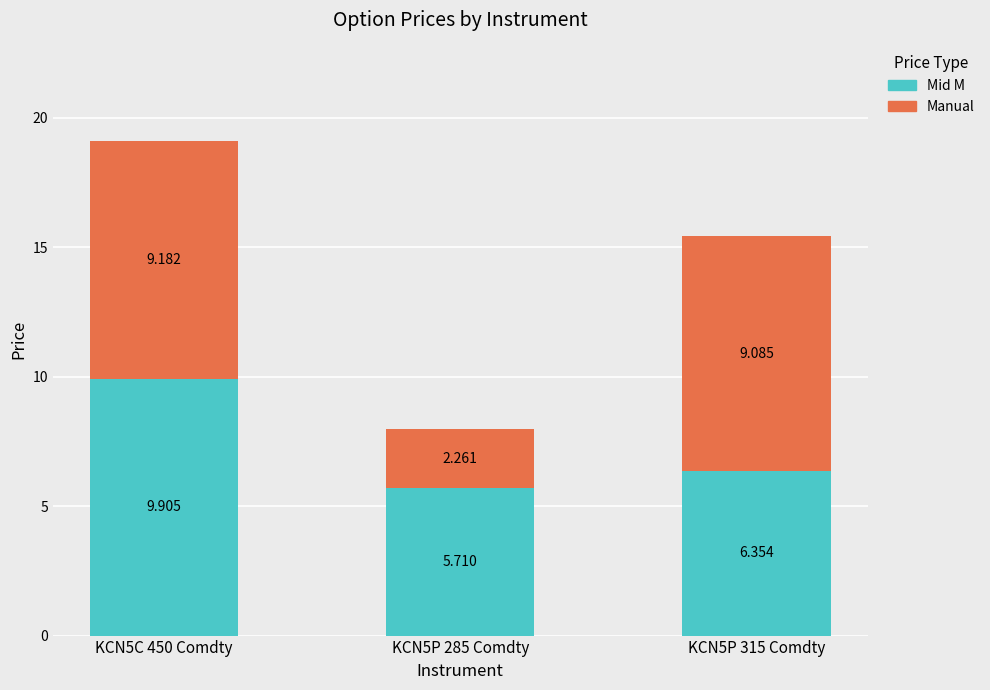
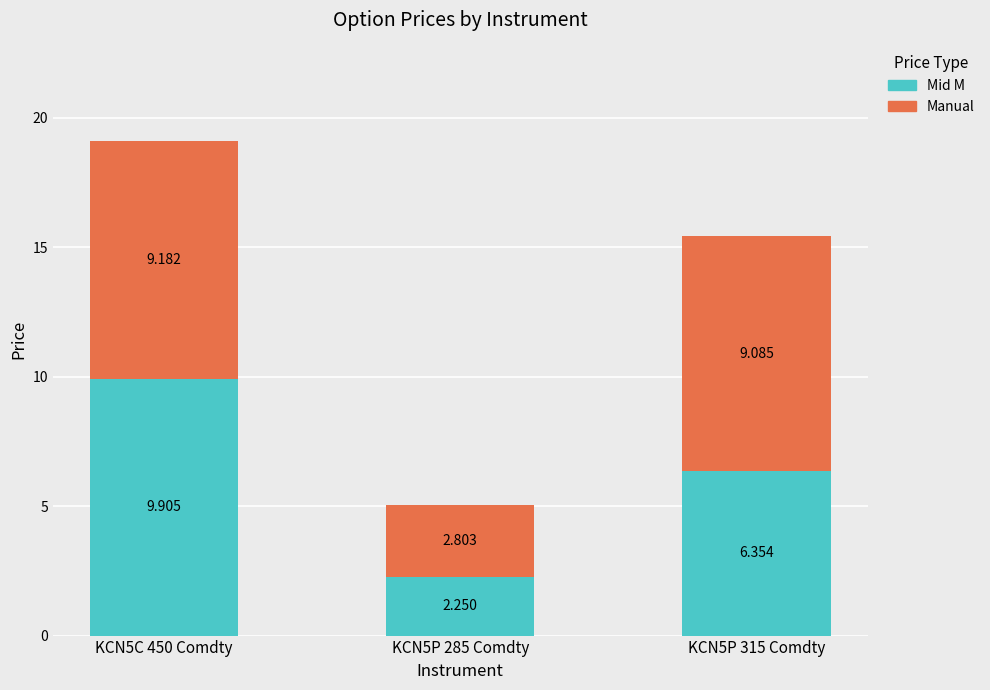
Mid M, KCN5P 285 Comdty: 5.710 -> 2.250
Manual, KCN5P 285 Comdty: 2.261 -> 2.803
